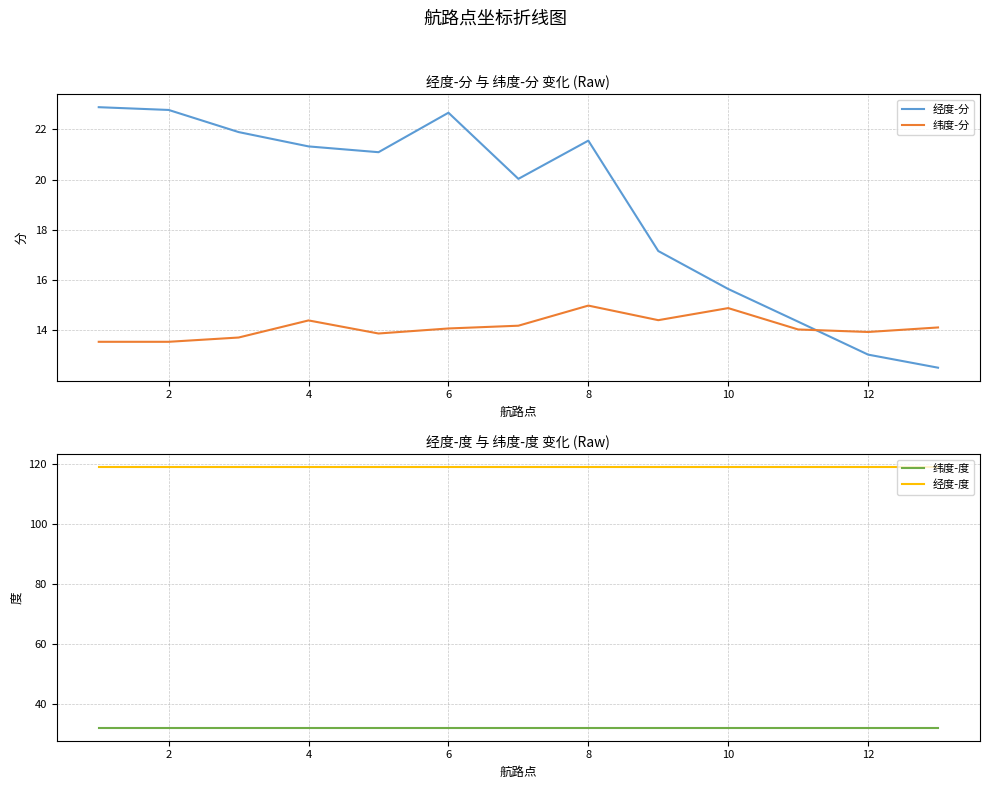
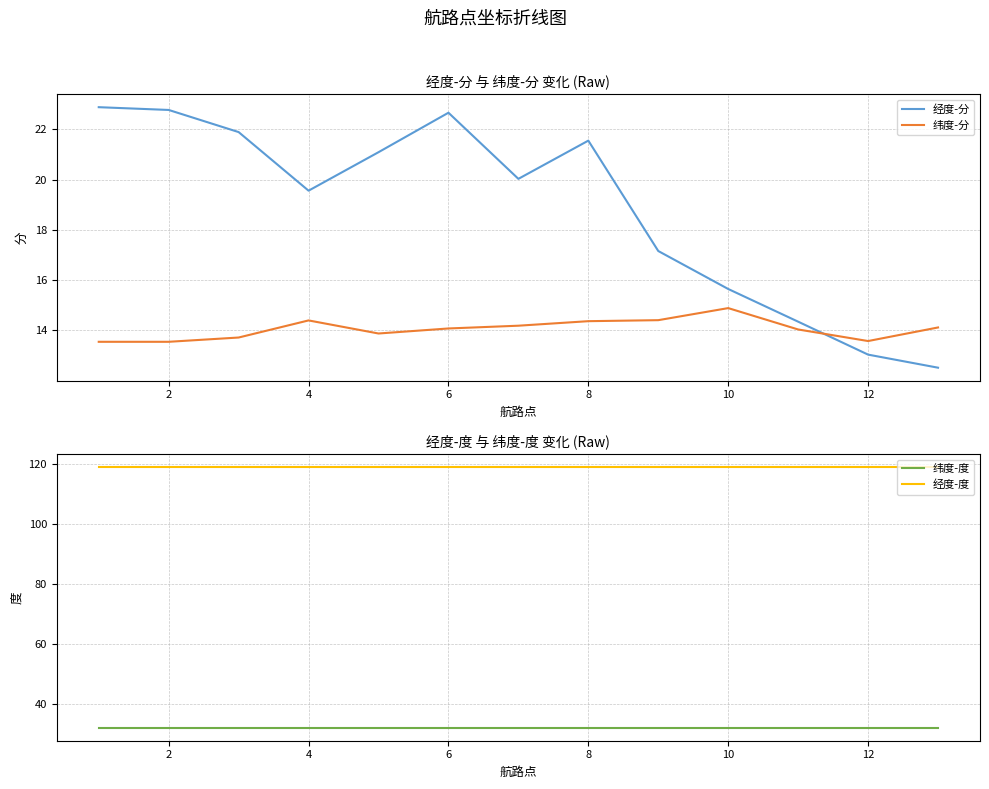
经度-分 与 纬度-分 变化 (Raw), 经度-分, 4: 21.3 -> 19.6
经度-分 与 纬度-分 变化 (Raw), 纬度-分, 8: 15.0 -> 14.4
经度-分 与 纬度-分 变化 (Raw), 纬度-分, 12: 13.9 -> 13.6
